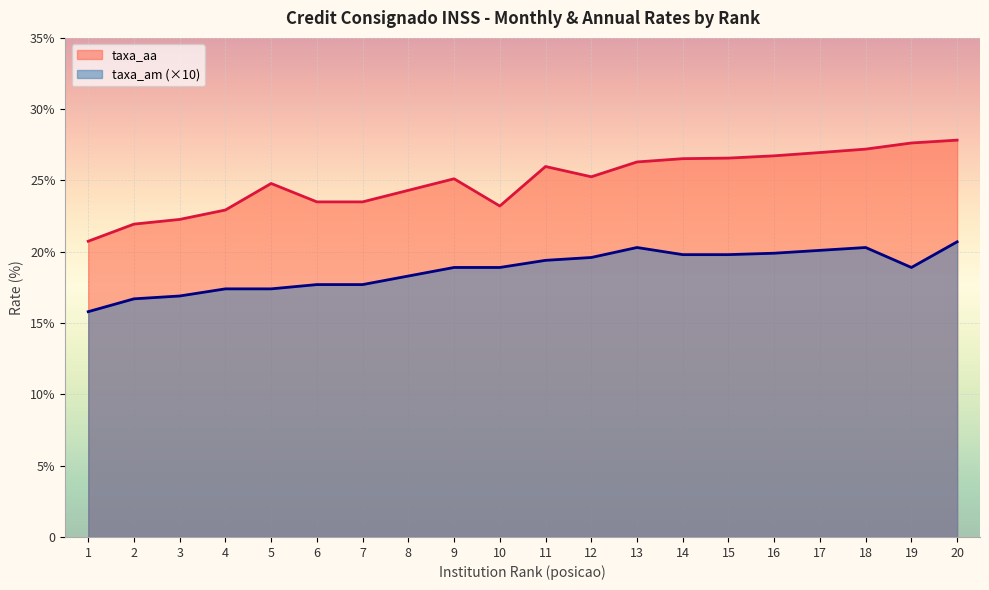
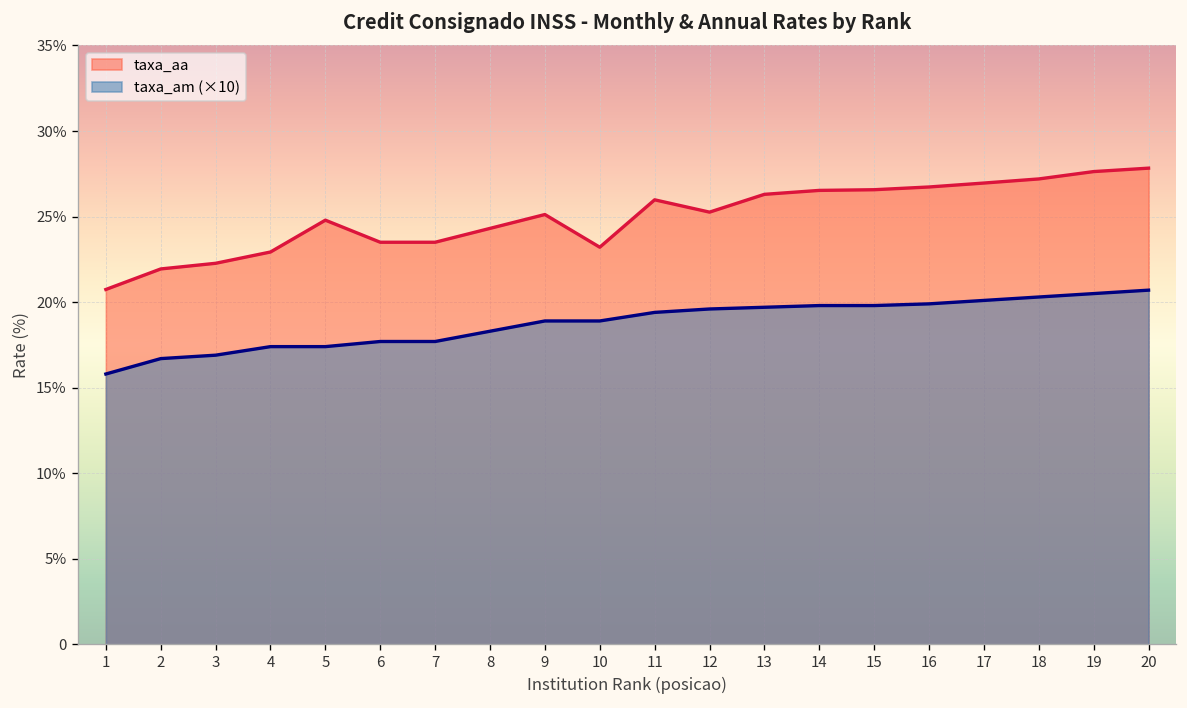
taxa_am (×10), 13: 20.3% -> 19.7%
taxa_am (×10), 19: 18.9% -> 20.5%
